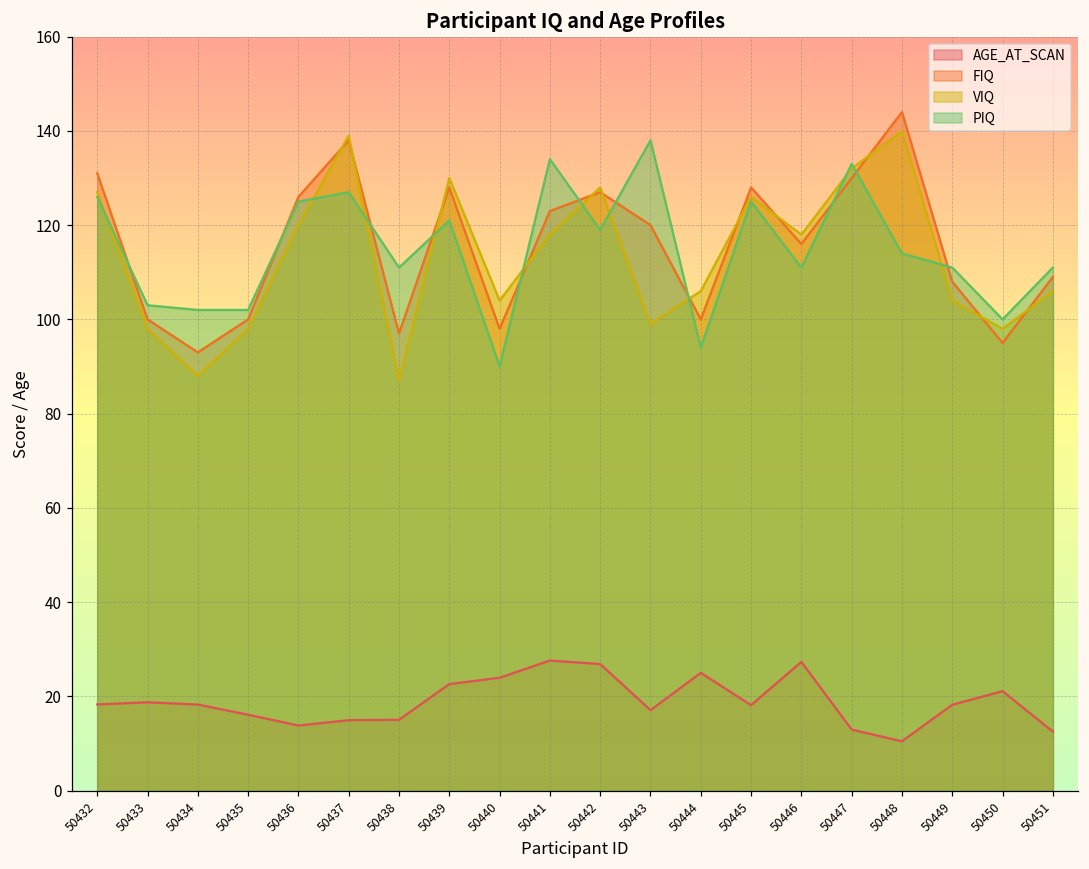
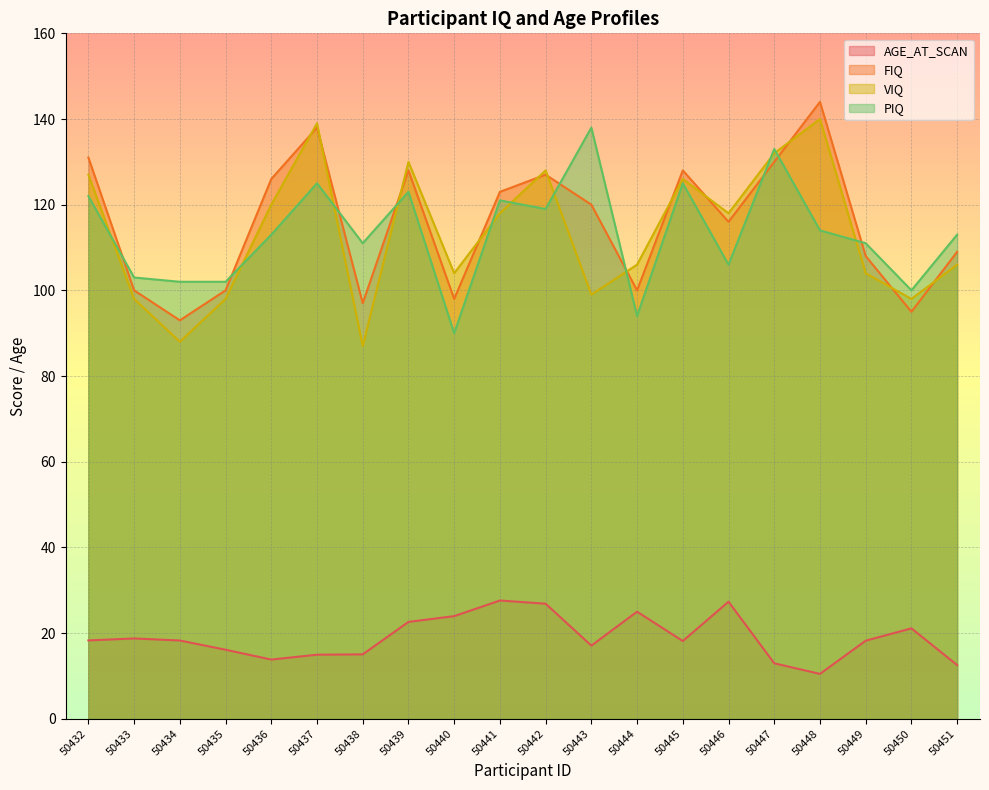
PIQ, 50432: 126 -> 122
PIQ, 50436: 125 -> 113
PIQ, 50437: 127 -> 125
PIQ, 50439: 121 -> 123
PIQ, 50441: 134 -> 121
PIQ, 50446: 111 -> 106
PIQ, 50451: 111 -> 113
